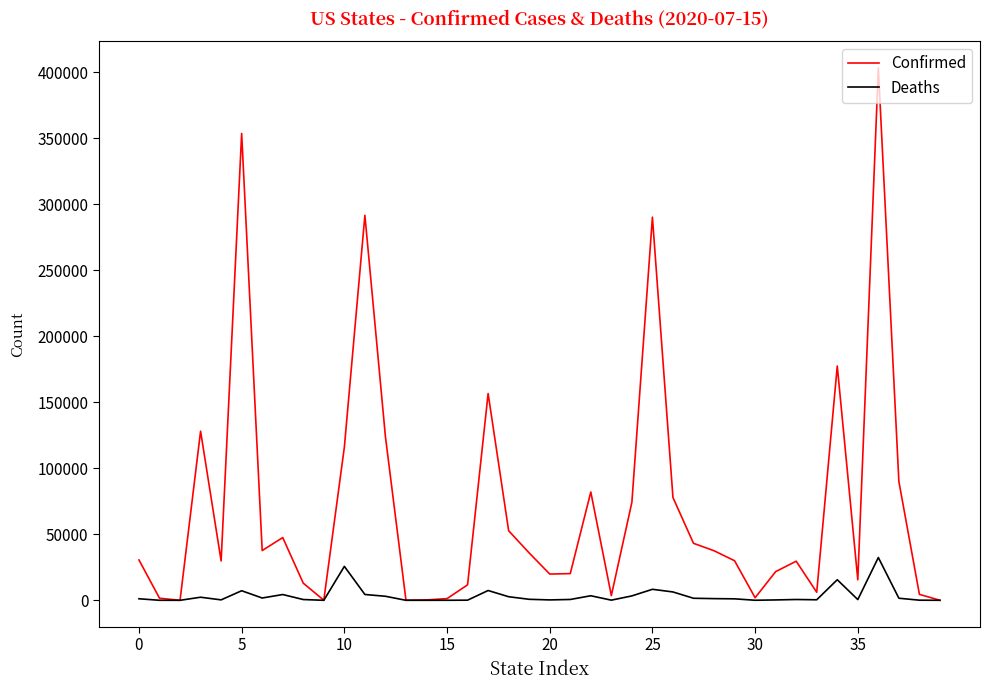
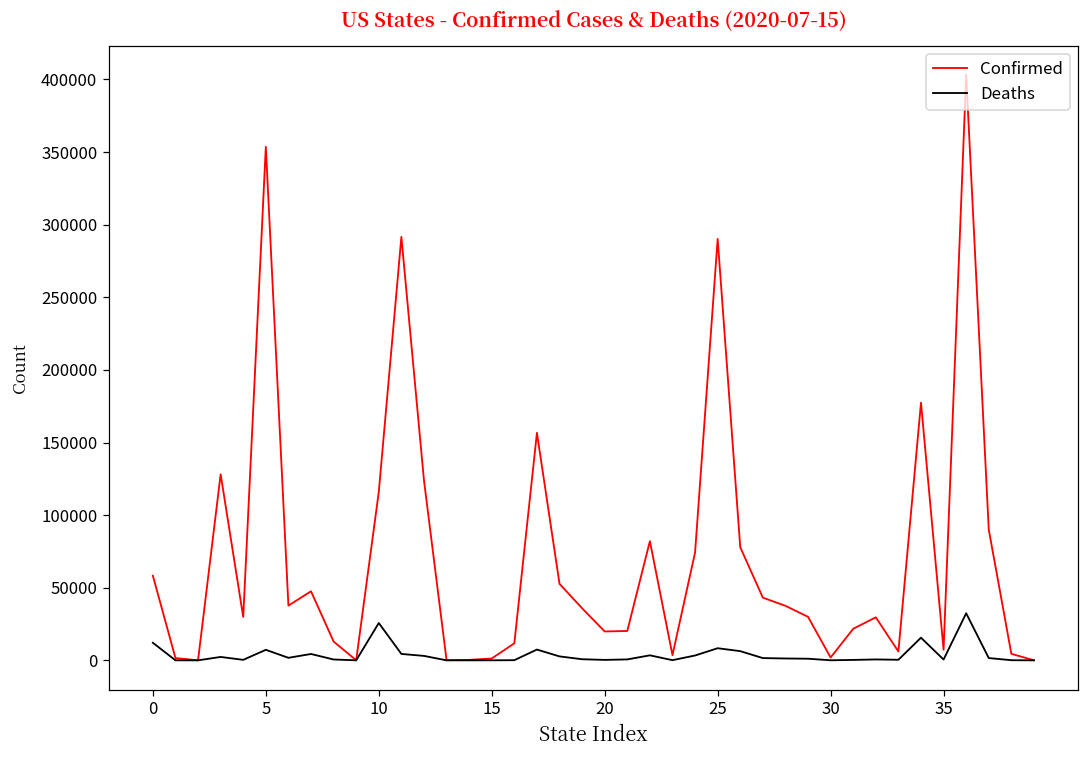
Confirmed, 0: 31000 -> 58000
Deaths, 0: 1000 -> 12000
Confirmed, 35: 16000 -> 7000
